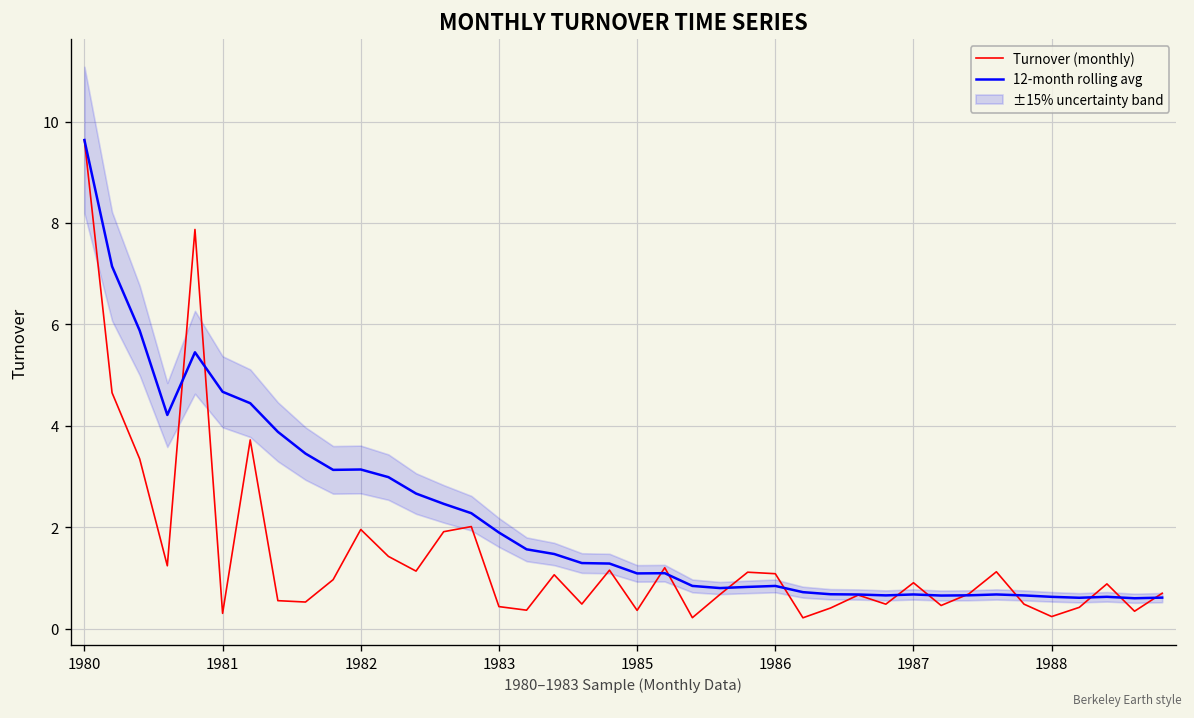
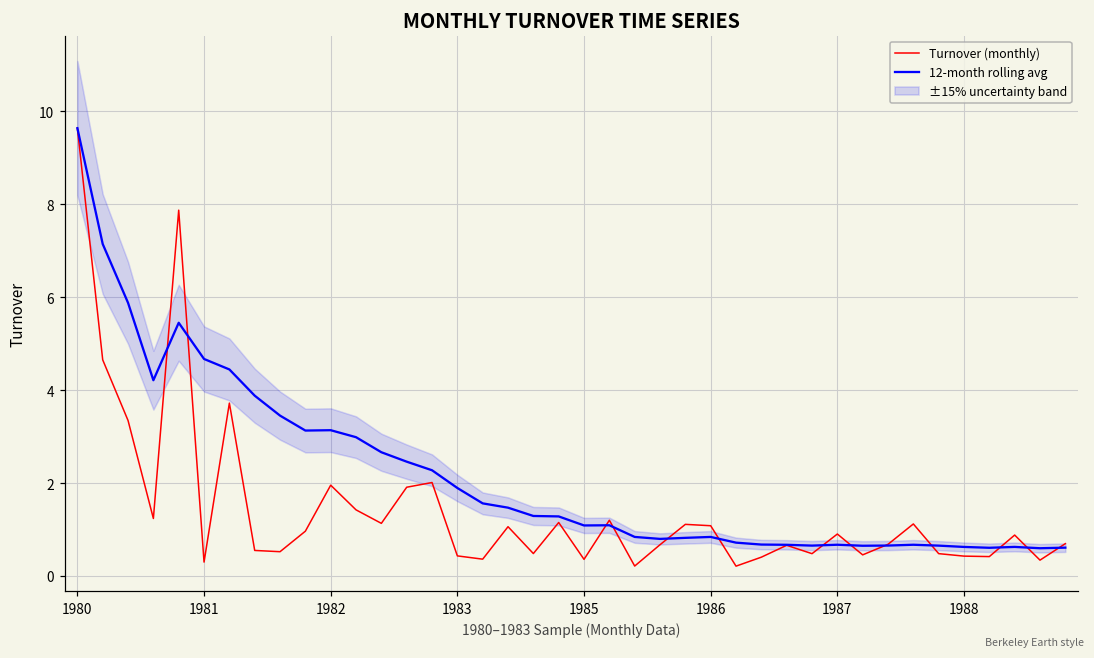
Turnover (monthly), 1988: 0.2 -> 0.4
